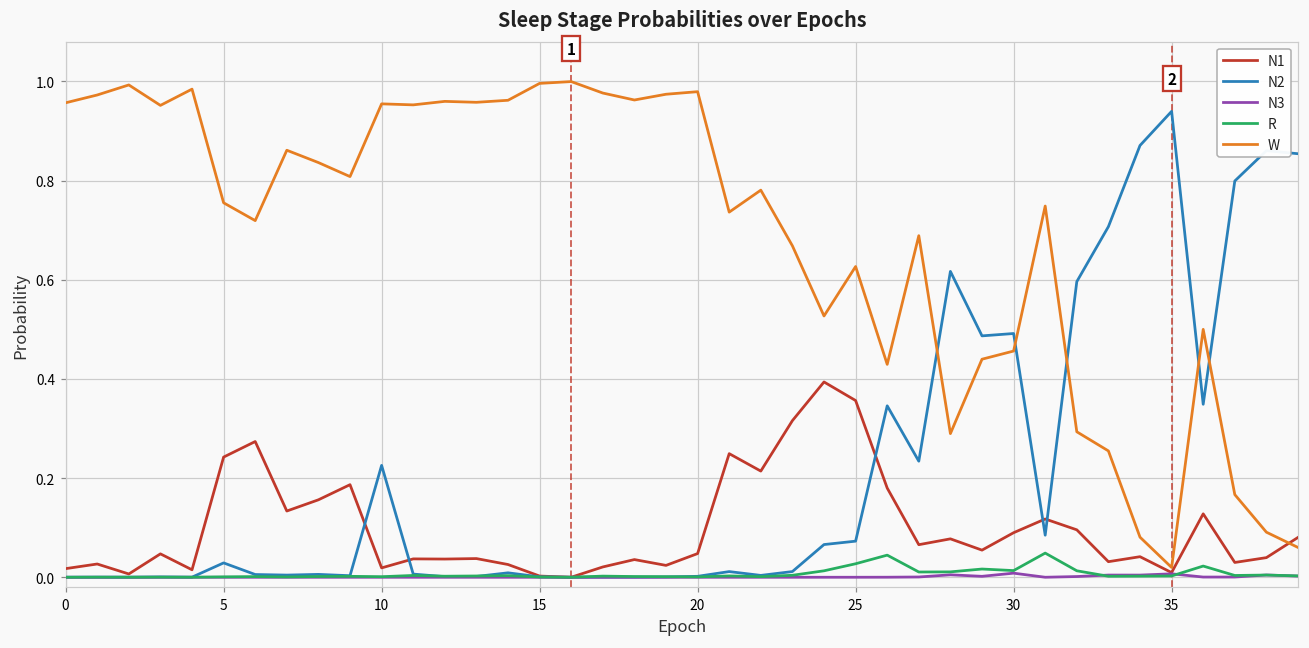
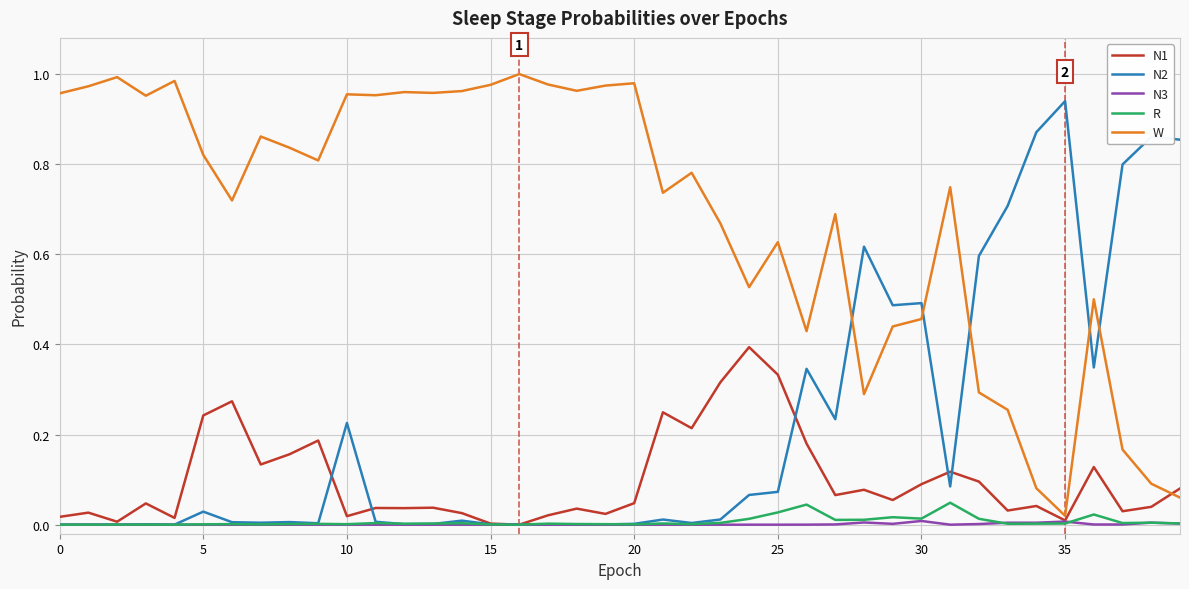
W, 5: 0.76 -> 0.82
W, 15: 1.00 -> 0.98
N1, 25: 0.36 -> 0.33
